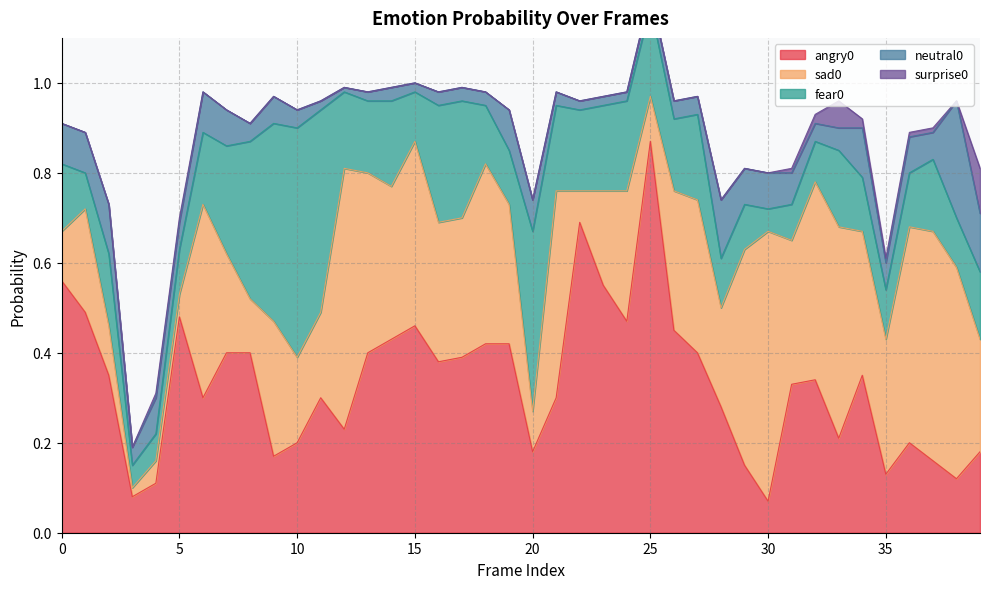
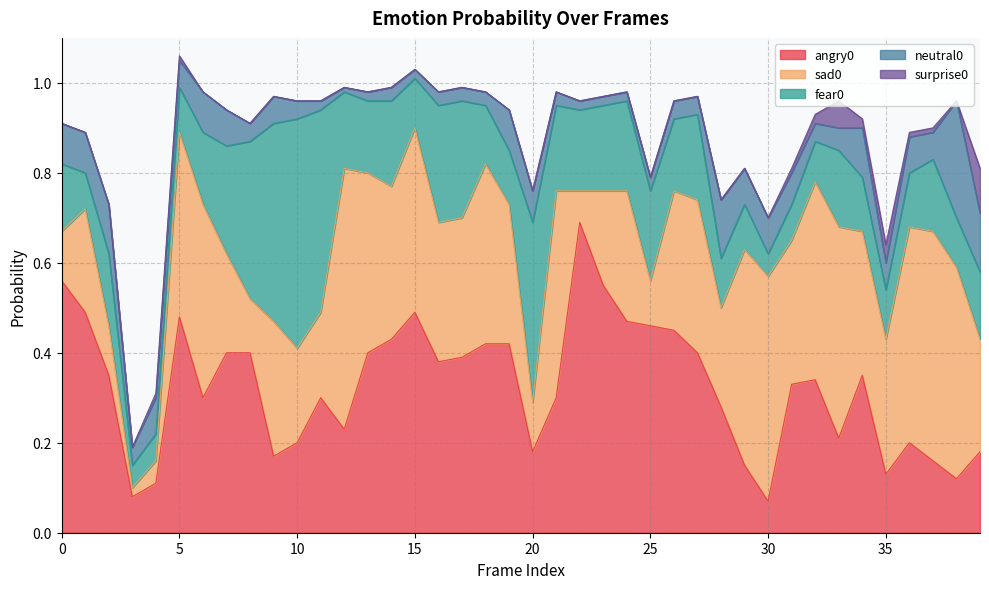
sad0, 5: 0.05 -> 0.41
sad0, 10: 0.19 -> 0.21
angry0, 15: 0.46 -> 0.49
sad0, 20: 0.09 -> 0.11
angry0, 25: 0.87 -> 0.46
sad0, 30: 0.6 -> 0.5
surprise0, 35: 0.01 -> 0.04
